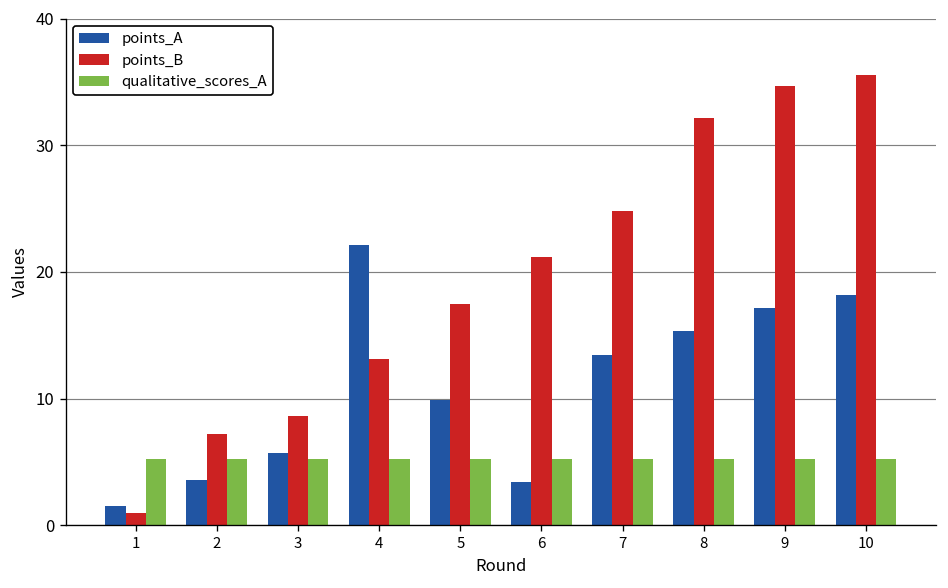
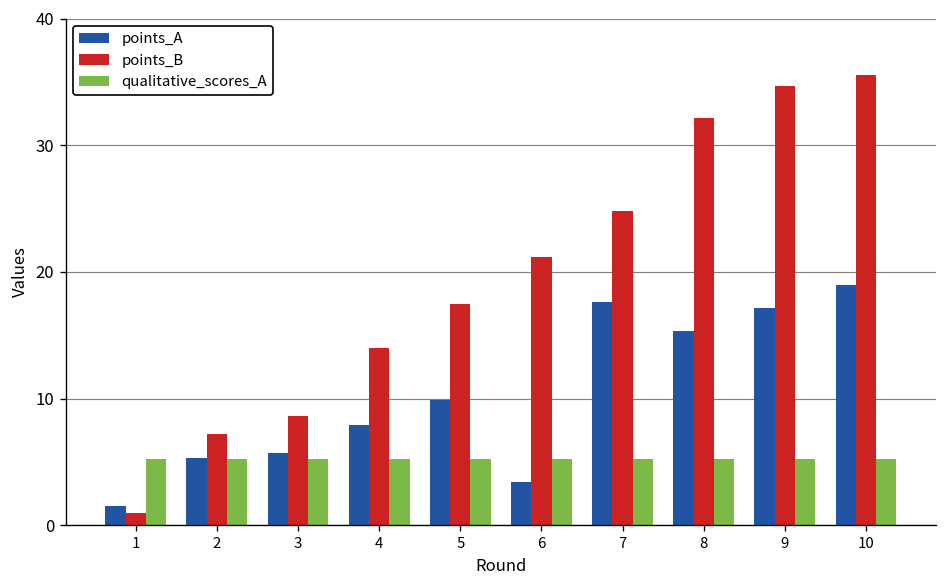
points_A, 2: 3.6 -> 5.3
points_A, 4: 22.1 -> 7.9
points_B, 4: 13.1 -> 14.0
points_A, 7: 13.5 -> 17.6
points_A, 10: 18.2 -> 19.0
